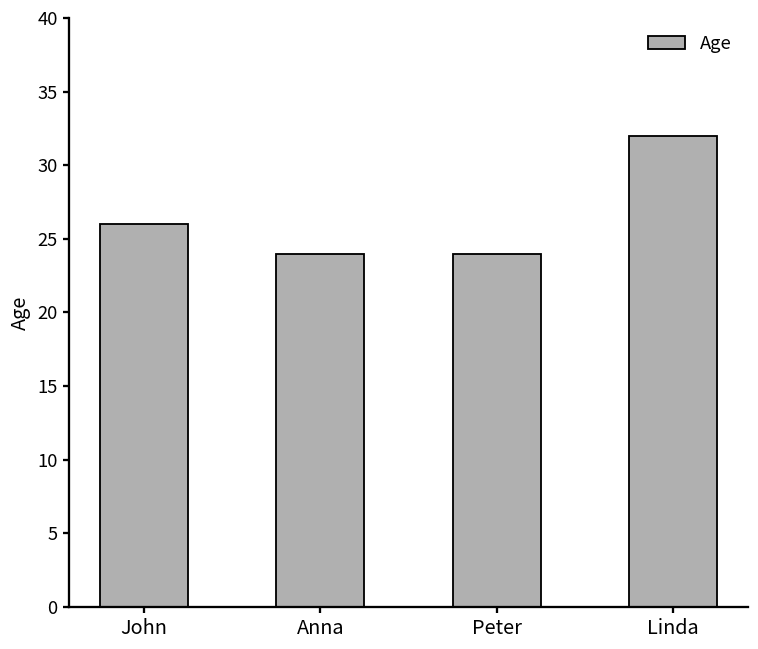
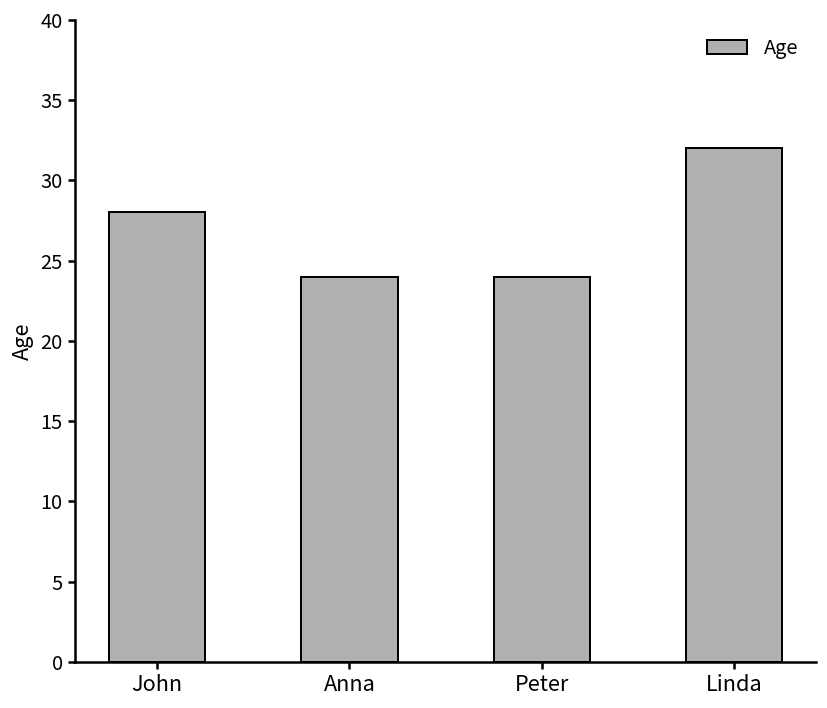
John: 26 -> 28
